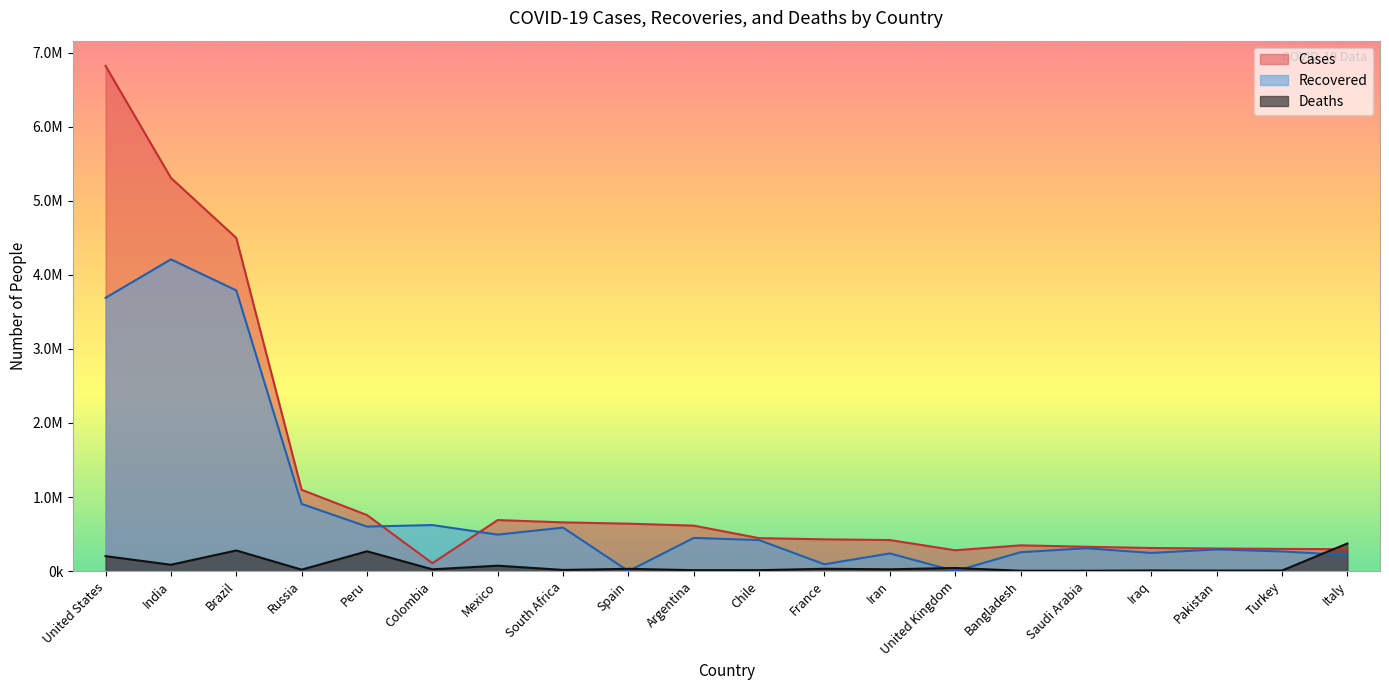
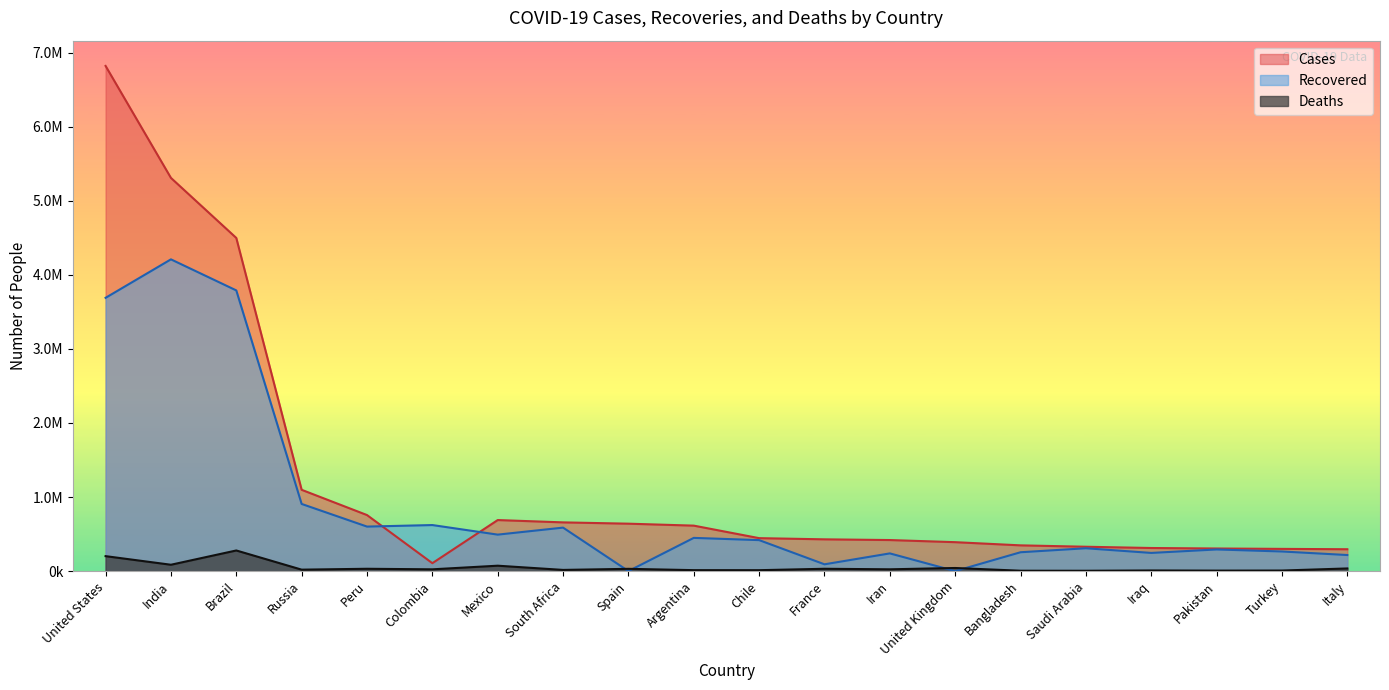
Deaths, Peru: 300000 -> 0
Cases, United Kingdom: 300000 -> 400000
Deaths, Italy: 400000 -> 0
